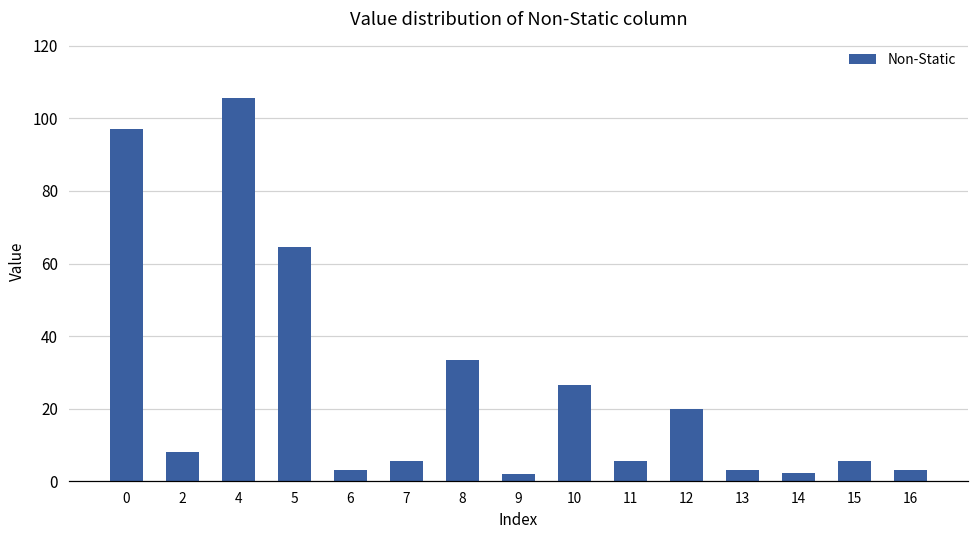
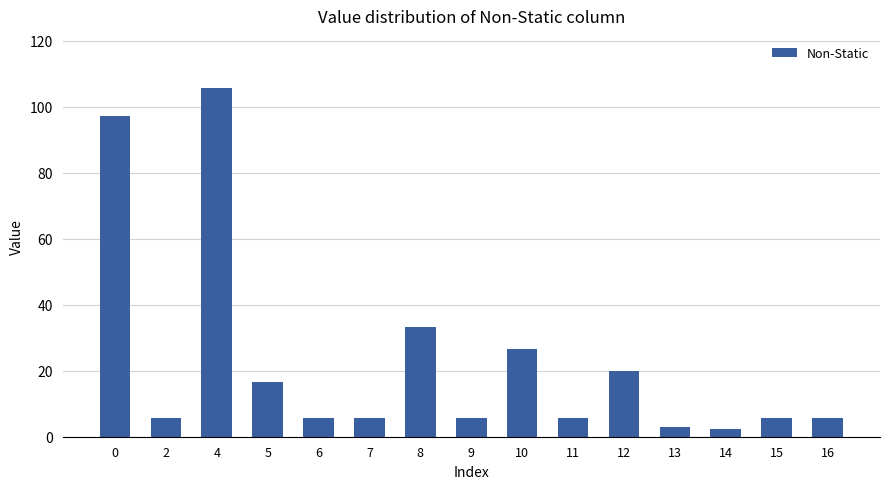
2: 8 -> 6
5: 65 -> 17
6: 3 -> 6
9: 2 -> 6
16: 3 -> 6
